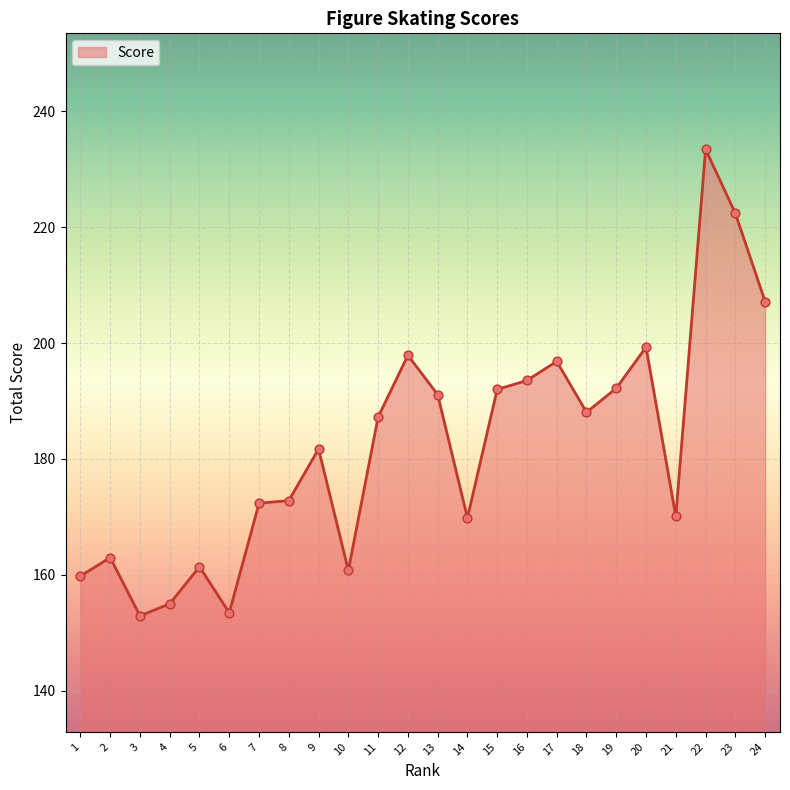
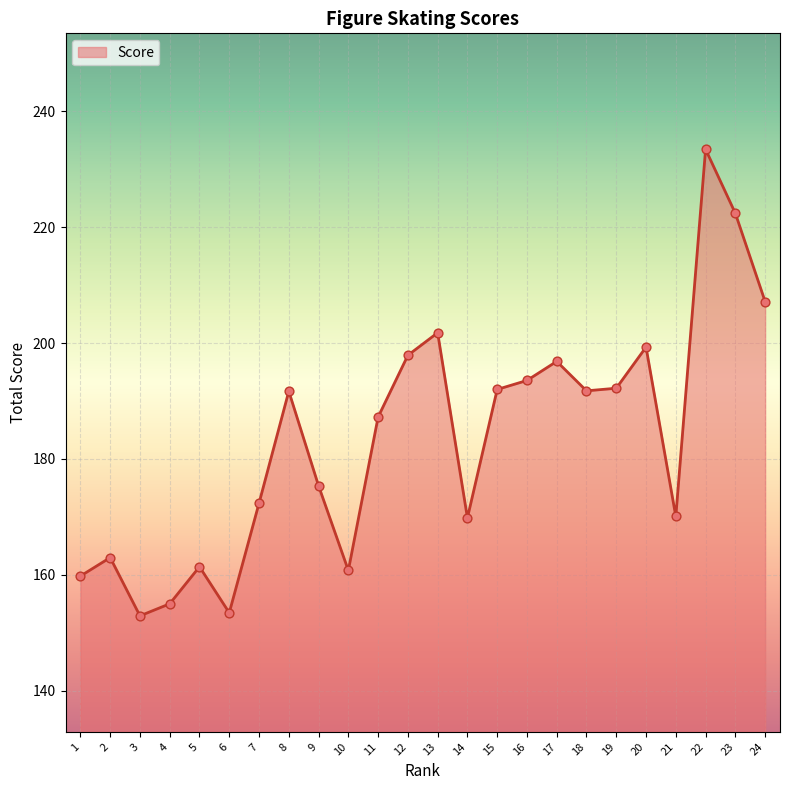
8: 173 -> 192
9: 182 -> 175
13: 191 -> 202
18: 188 -> 192
